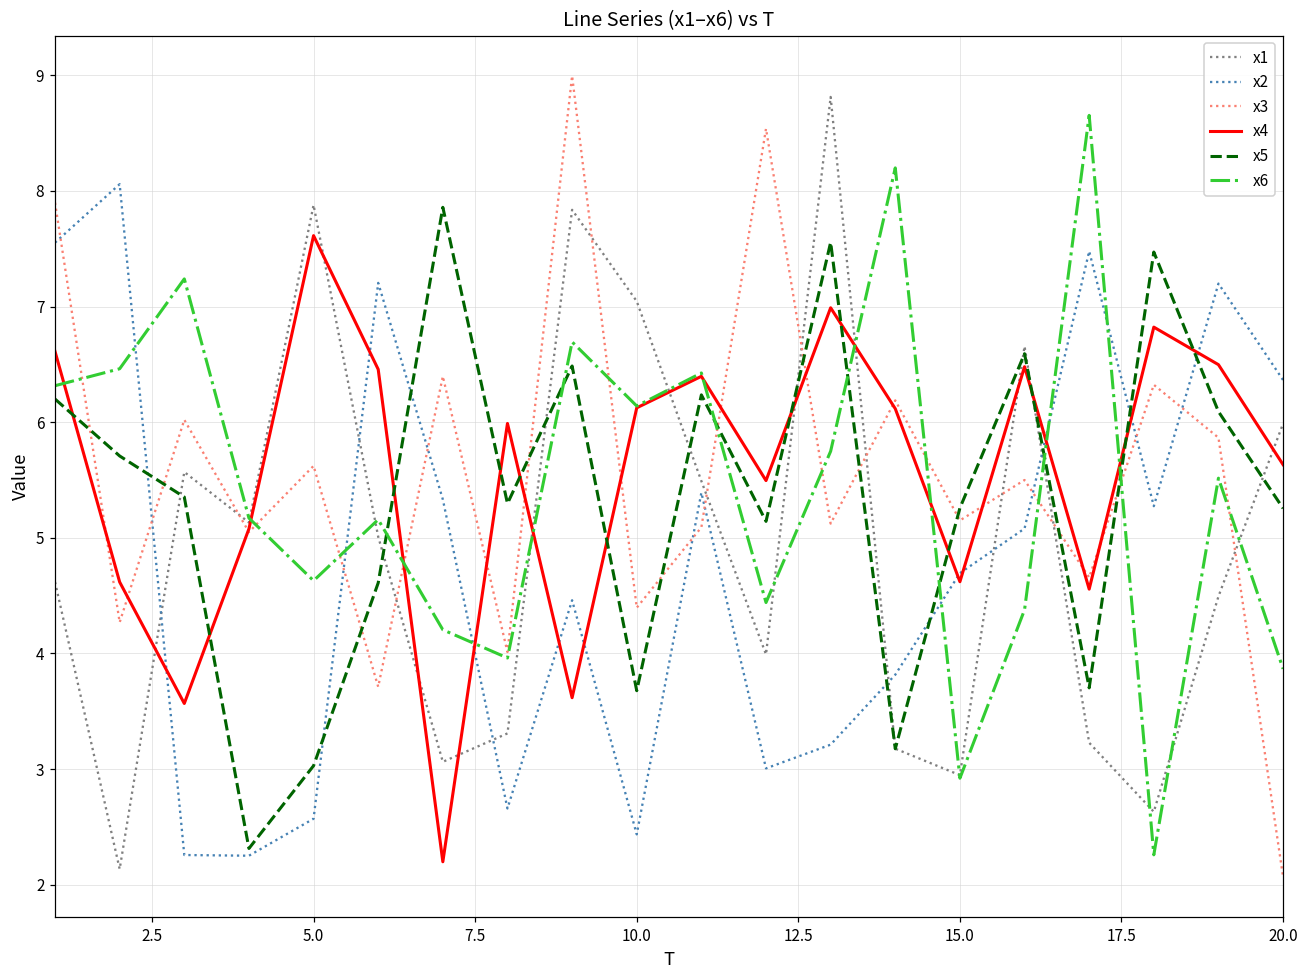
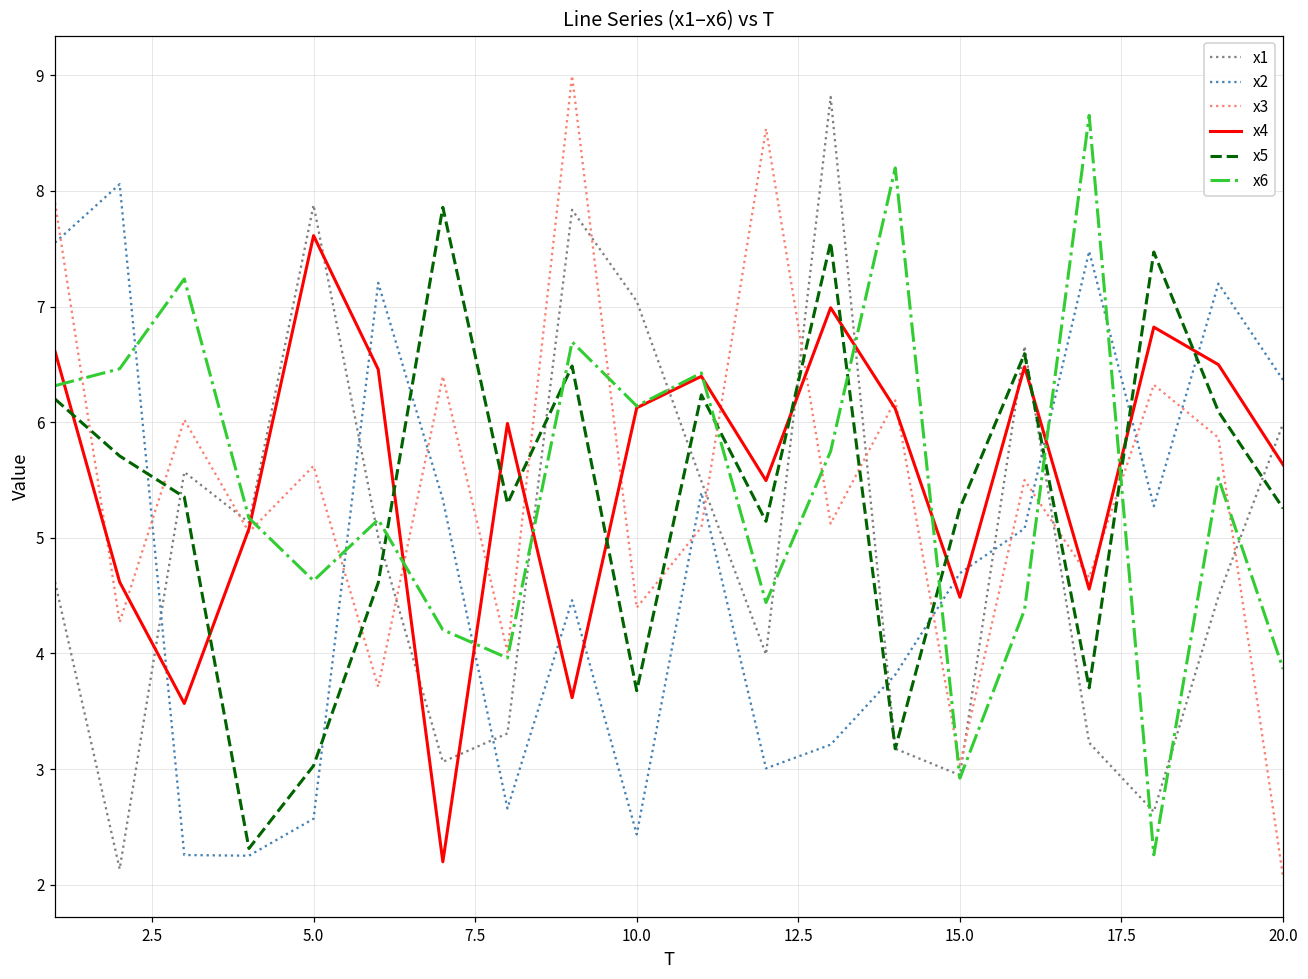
x3, 15.0: 5.15 -> 3.04
x4, 15.0: 4.62 -> 4.49
